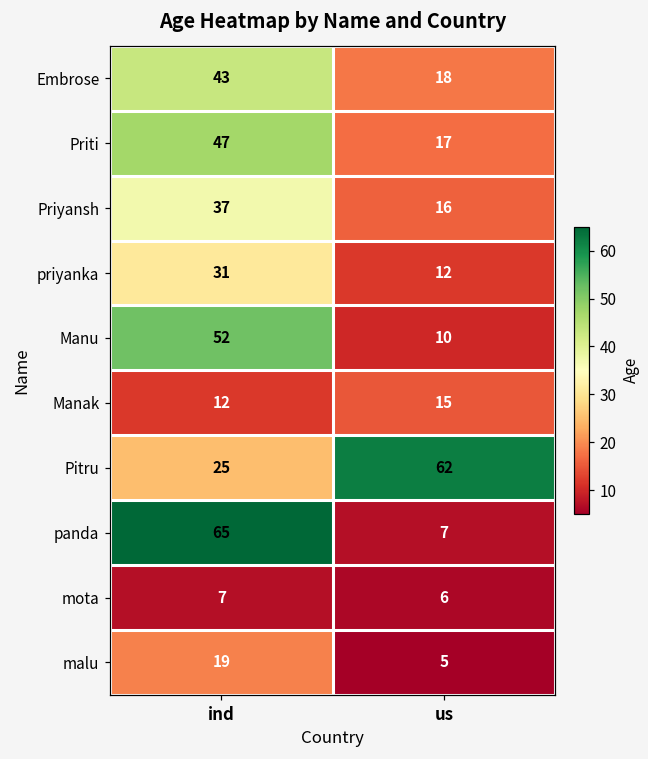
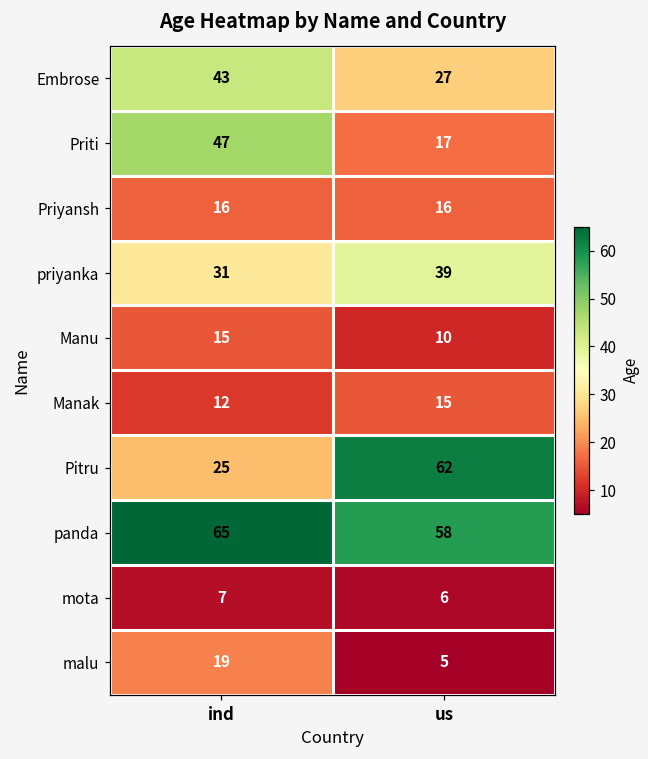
Embrose, us: 18 -> 27
Priyansh, ind: 37 -> 16
priyanka, us: 12 -> 39
Manu, ind: 52 -> 15
panda, us: 7 -> 58
